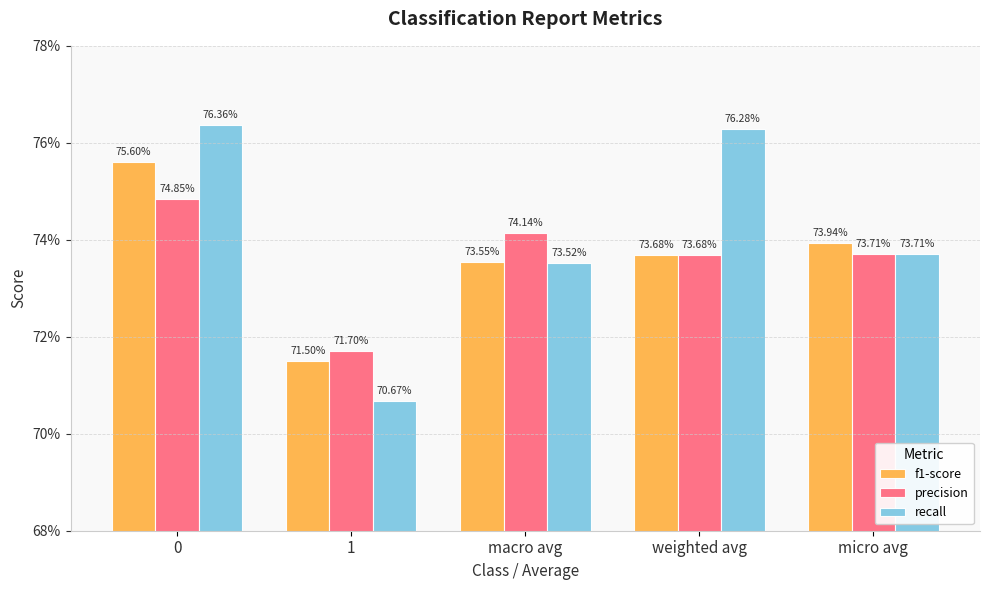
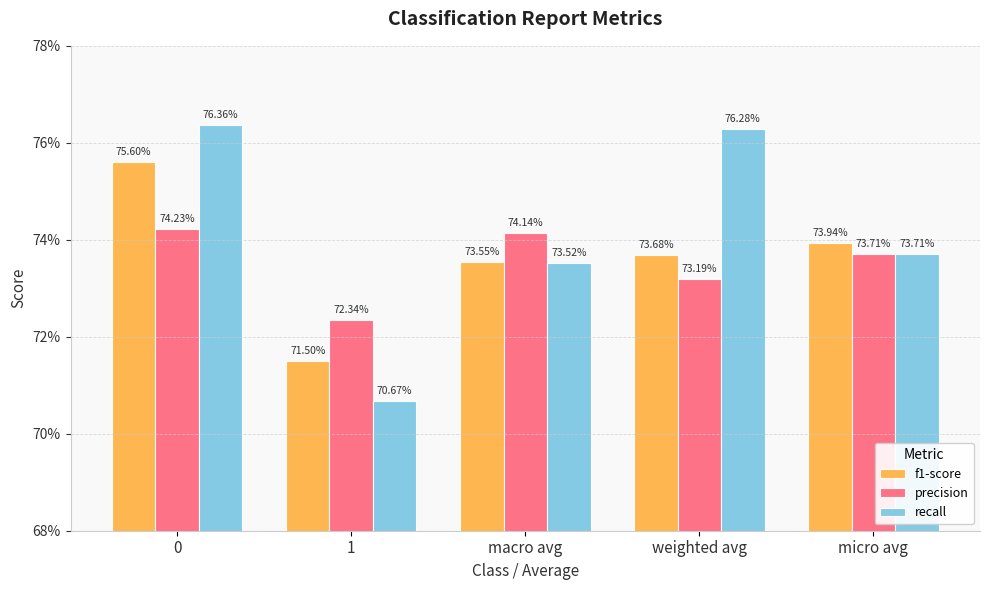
precision, 0: 74.85% -> 74.23%
precision, 1: 71.70% -> 72.34%
precision, weighted avg: 73.68% -> 73.19%
